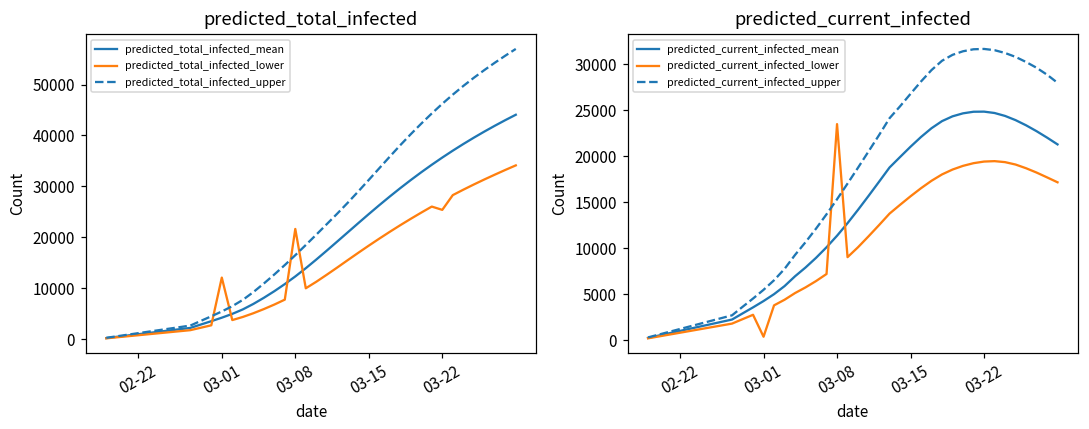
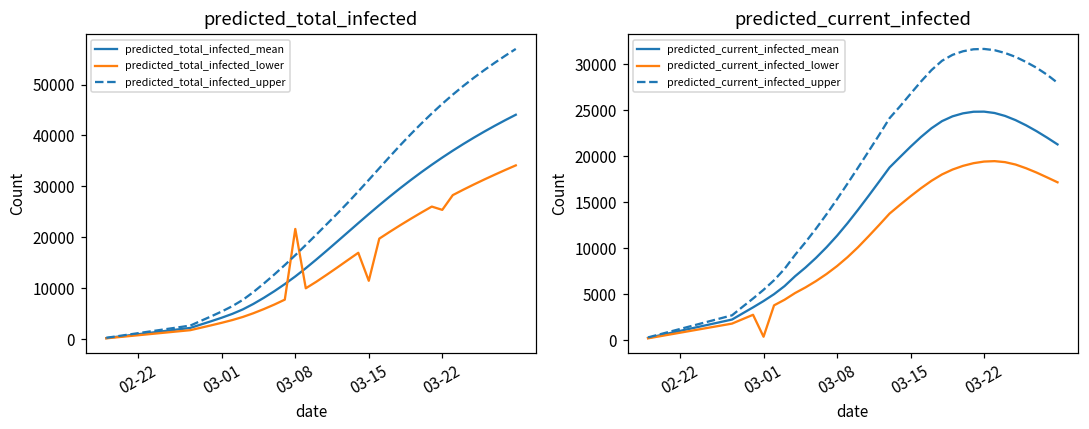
predicted_total_infected, predicted_total_infected_lower, 03-01: 12000 -> 3000
predicted_total_infected, predicted_total_infected_lower, 03-15: 18000 -> 11000
predicted_current_infected, predicted_current_infected_lower, 03-08: 23000 -> 8000
